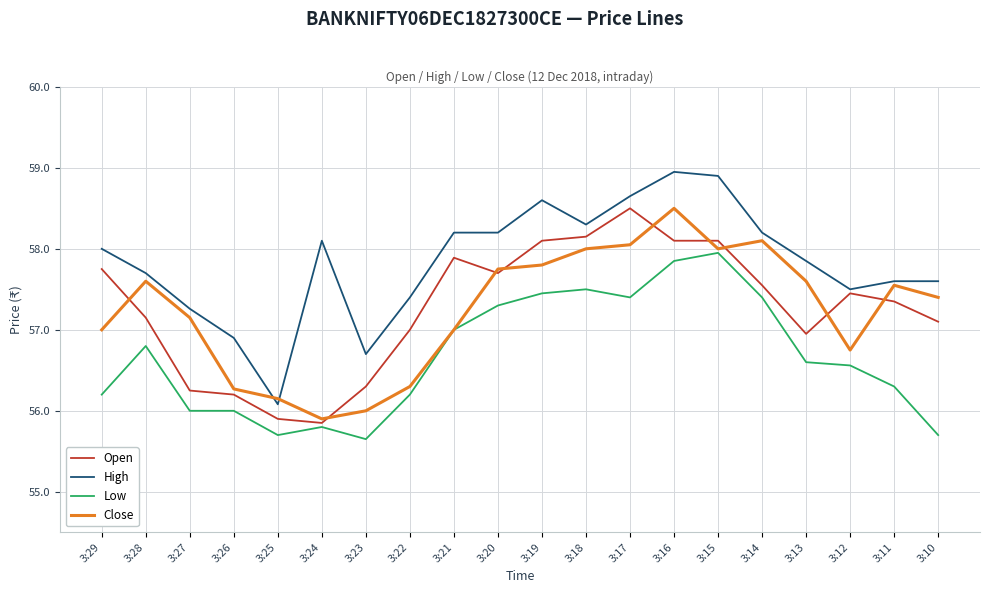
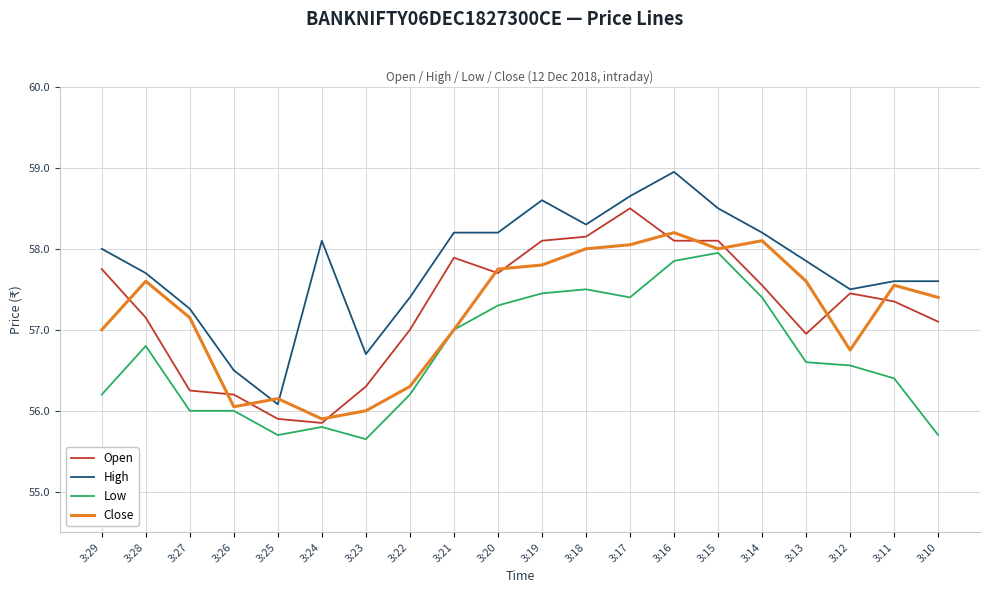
High, 3:26: 56.9 -> 56.5
Close, 3:26: 56.3 -> 56.1
Close, 3:16: 58.5 -> 58.2
High, 3:15: 58.9 -> 58.5
Low, 3:11: 56.3 -> 56.4
